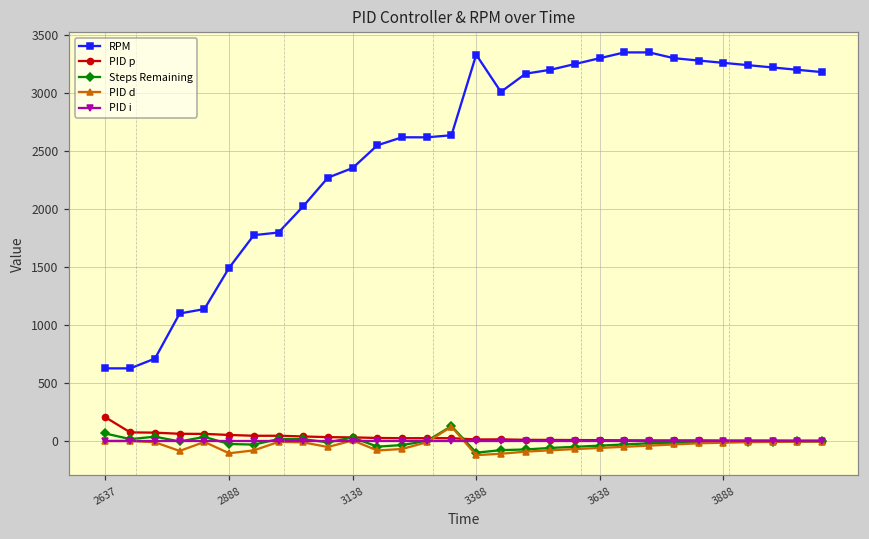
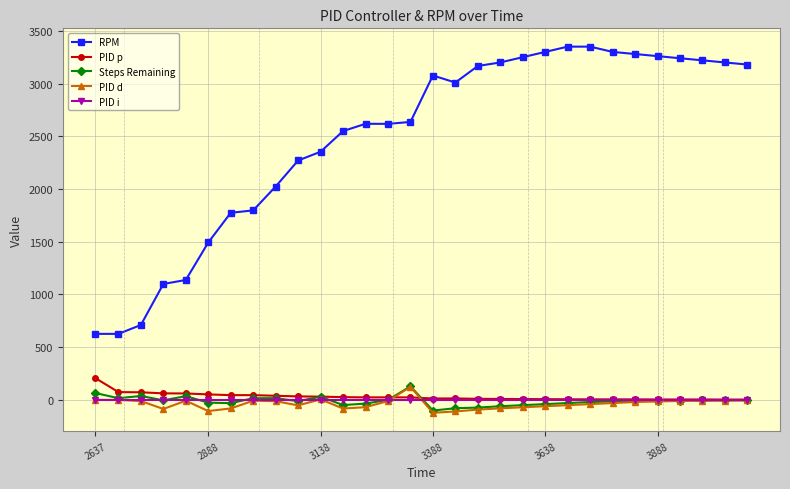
RPM, 3388: 3330 -> 3080
